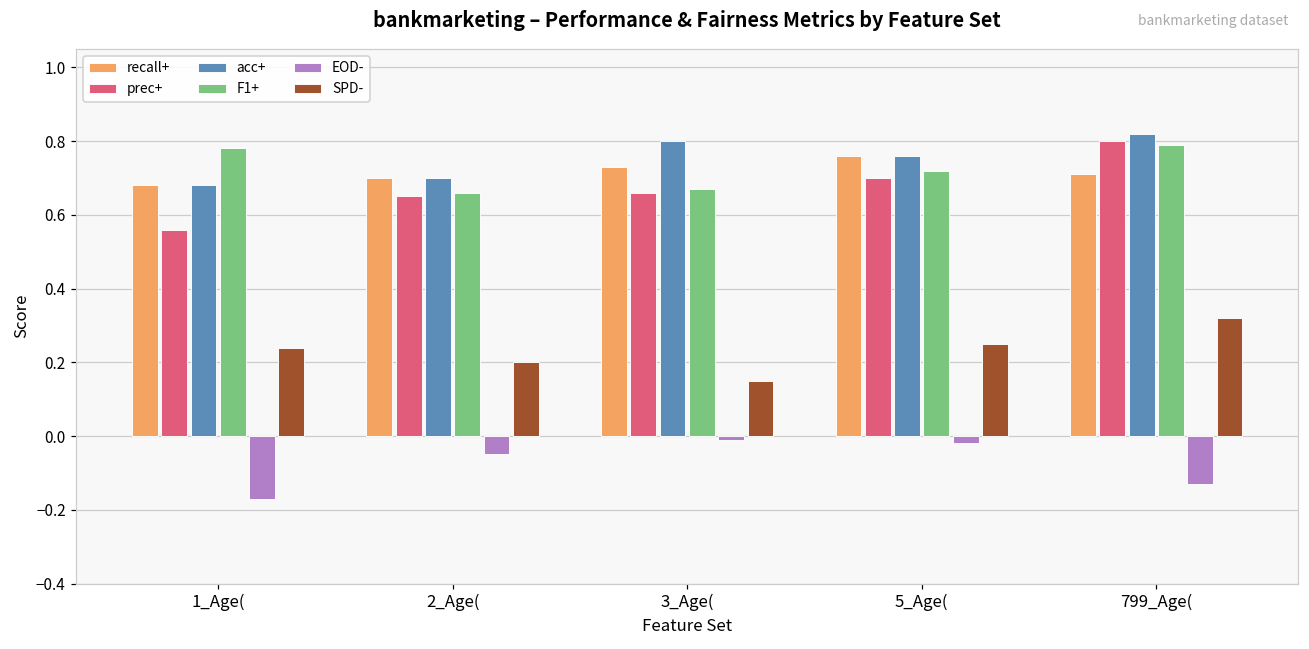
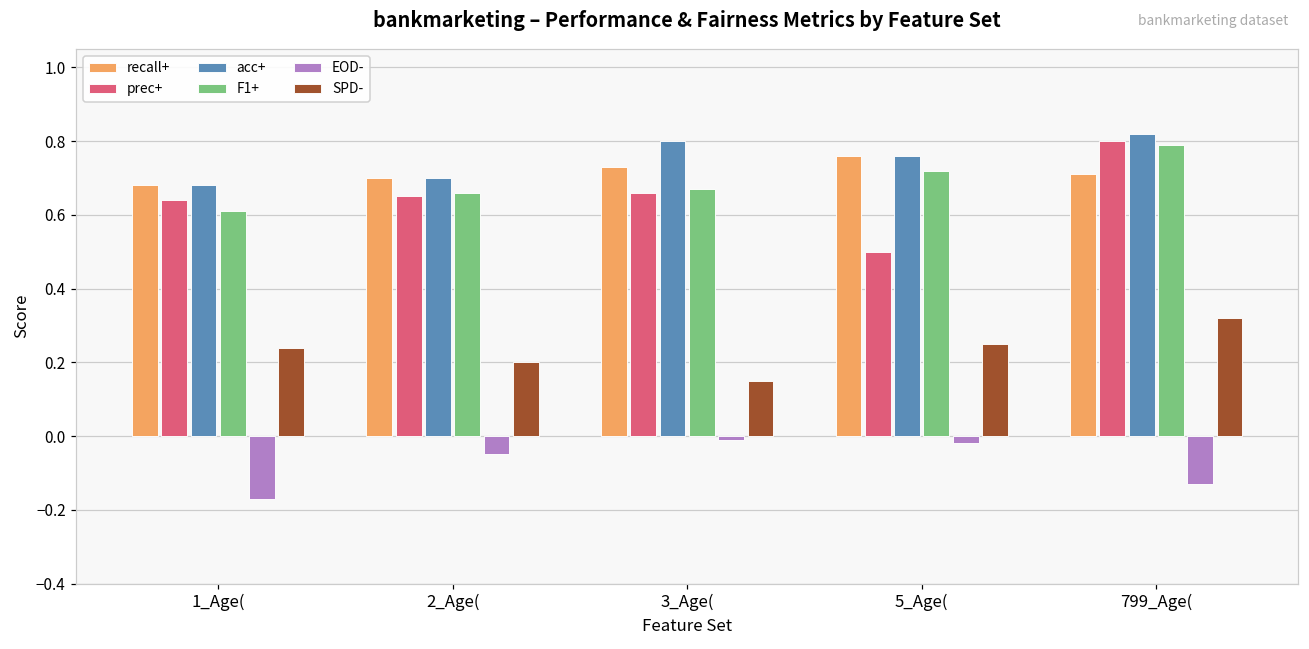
prec+, 1_Age(: 0.56 -> 0.64
F1+, 1_Age(: 0.78 -> 0.61
prec+, 5_Age(: 0.7 -> 0.5
